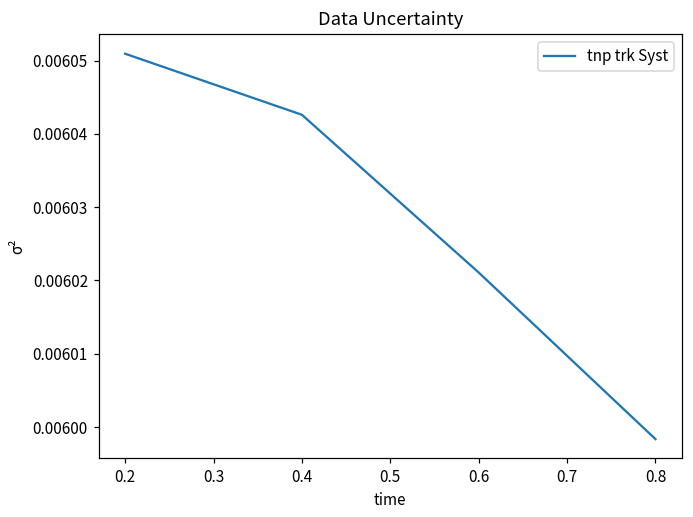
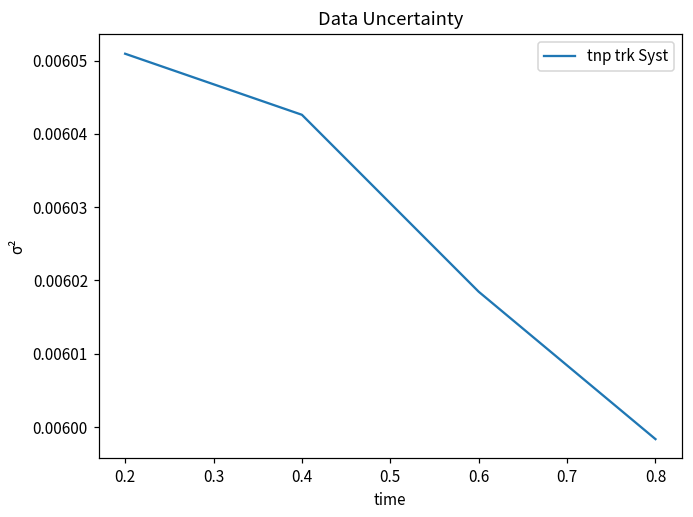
0.6: 0.006021 -> 0.006018
